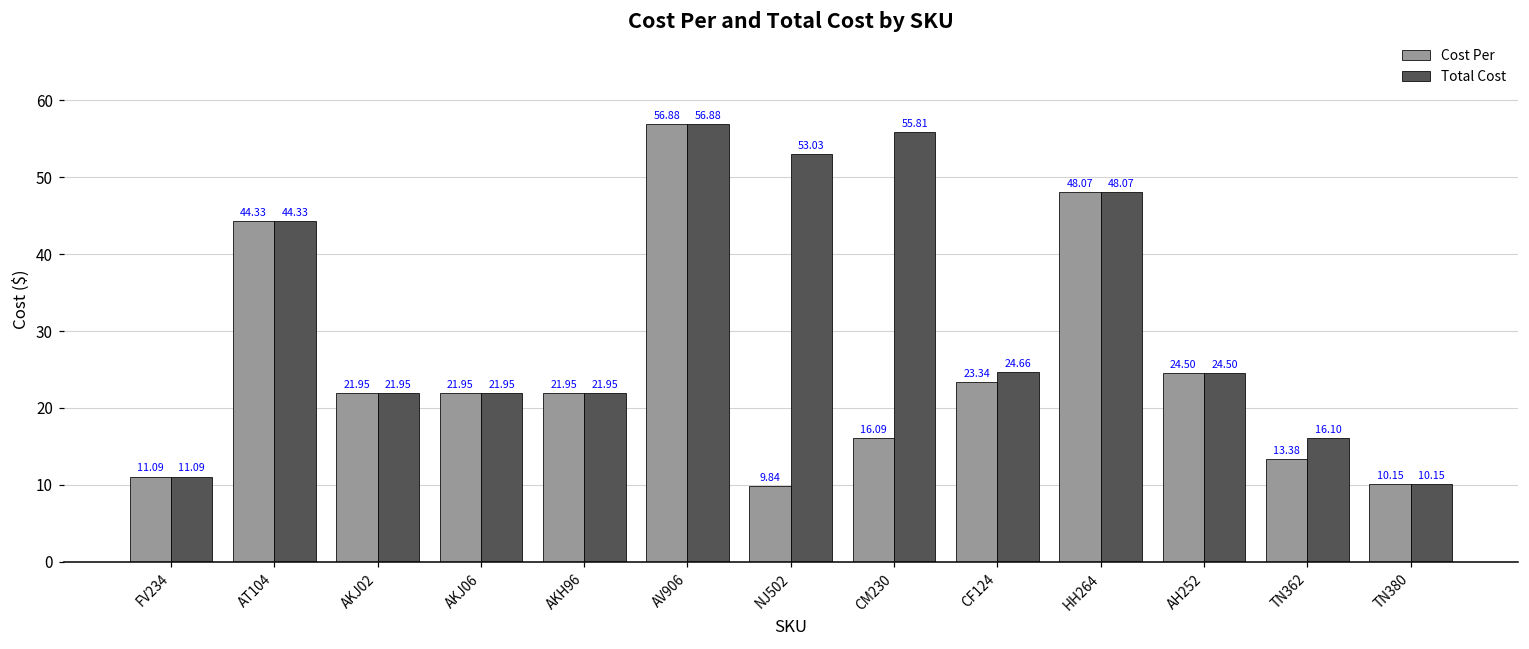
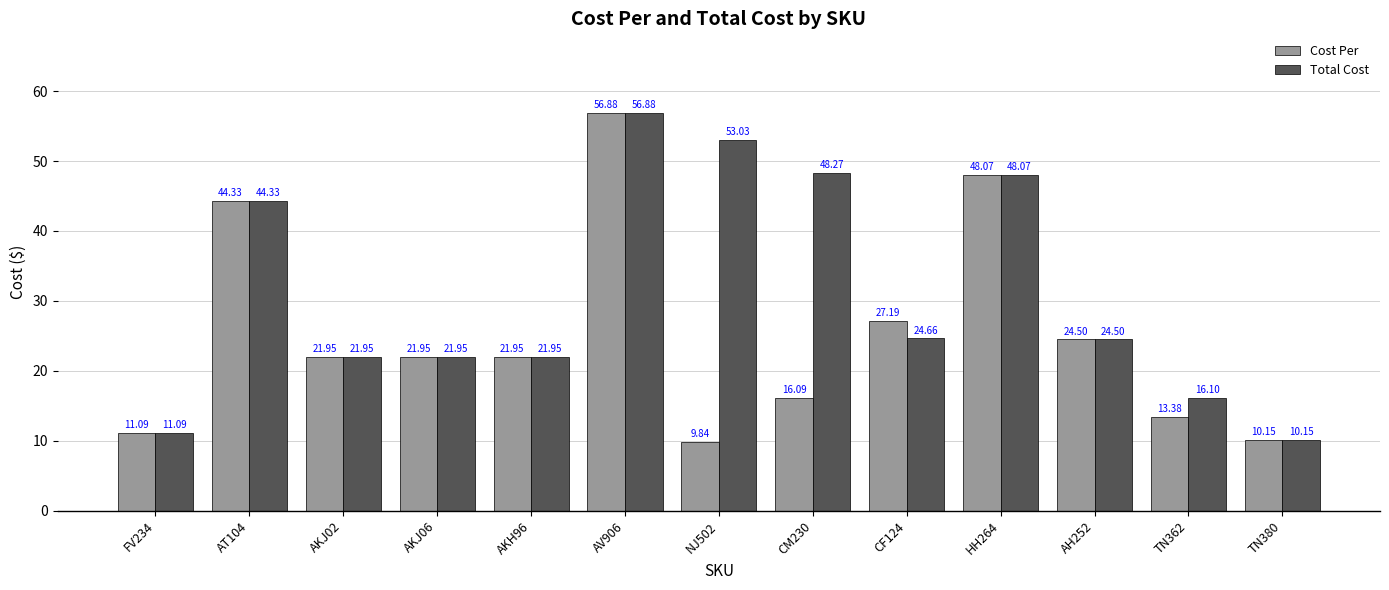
Total Cost, CM230: 55.81 -> 48.27
Cost Per, CF124: 23.34 -> 27.19
